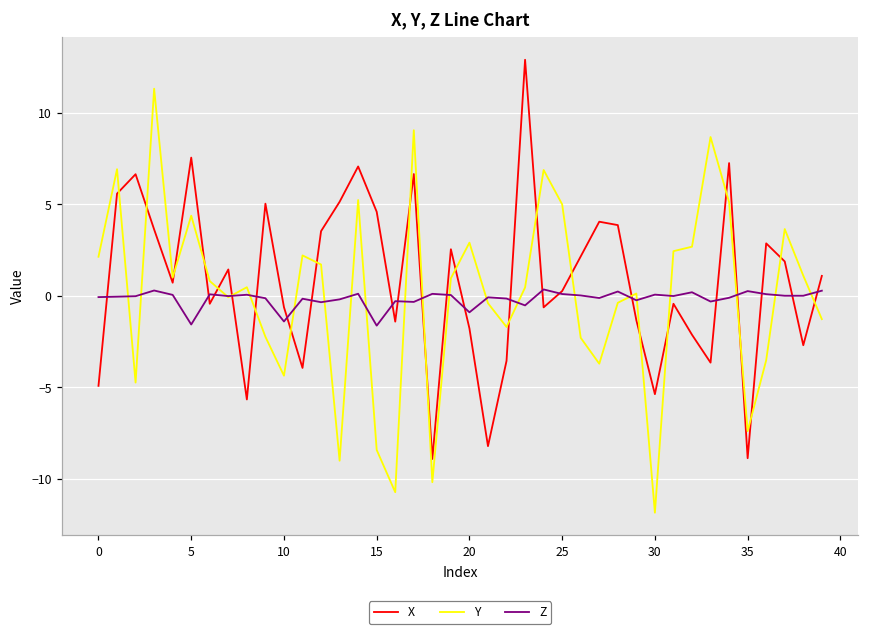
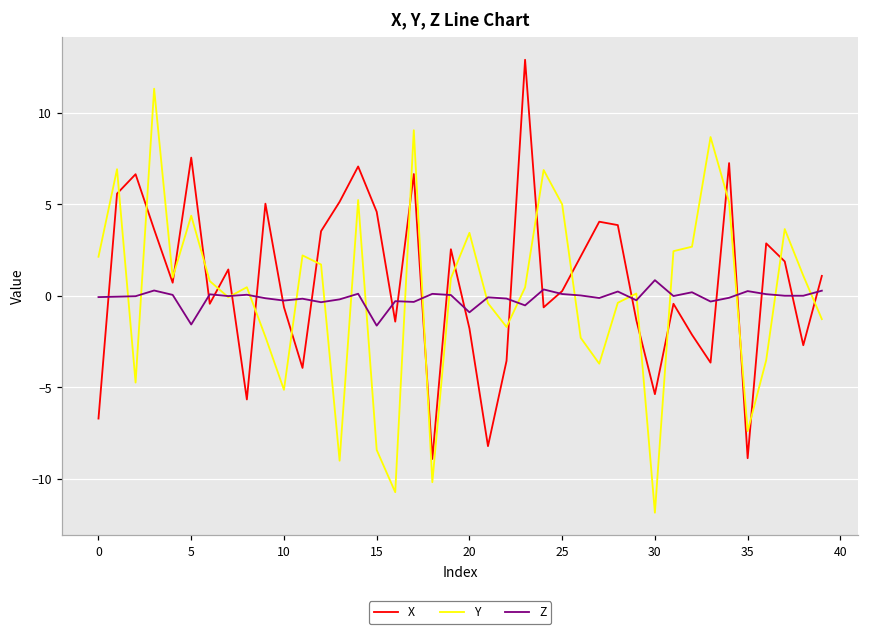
X, 0: -4.9 -> -6.7
Y, 10: -4.4 -> -5.1
Z, 10: -1.4 -> -0.3
Y, 20: 2.9 -> 3.4
Z, 30: 0.1 -> 0.9
